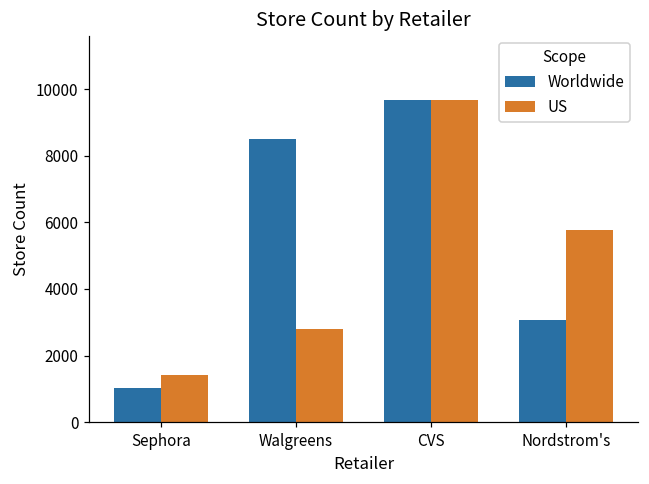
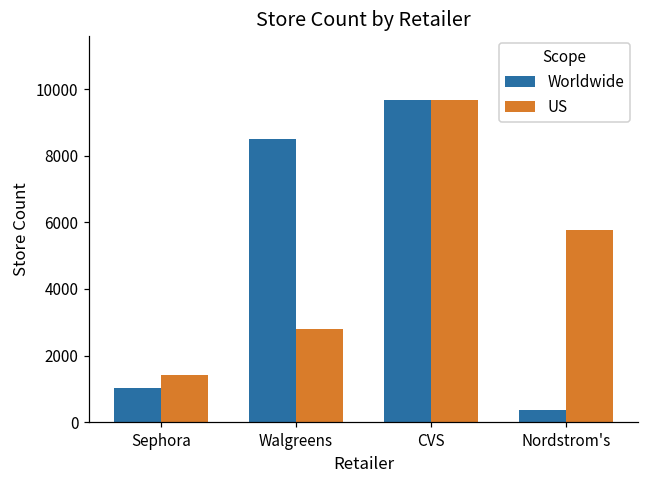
Worldwide, Nordstrom's: 3100 -> 400
